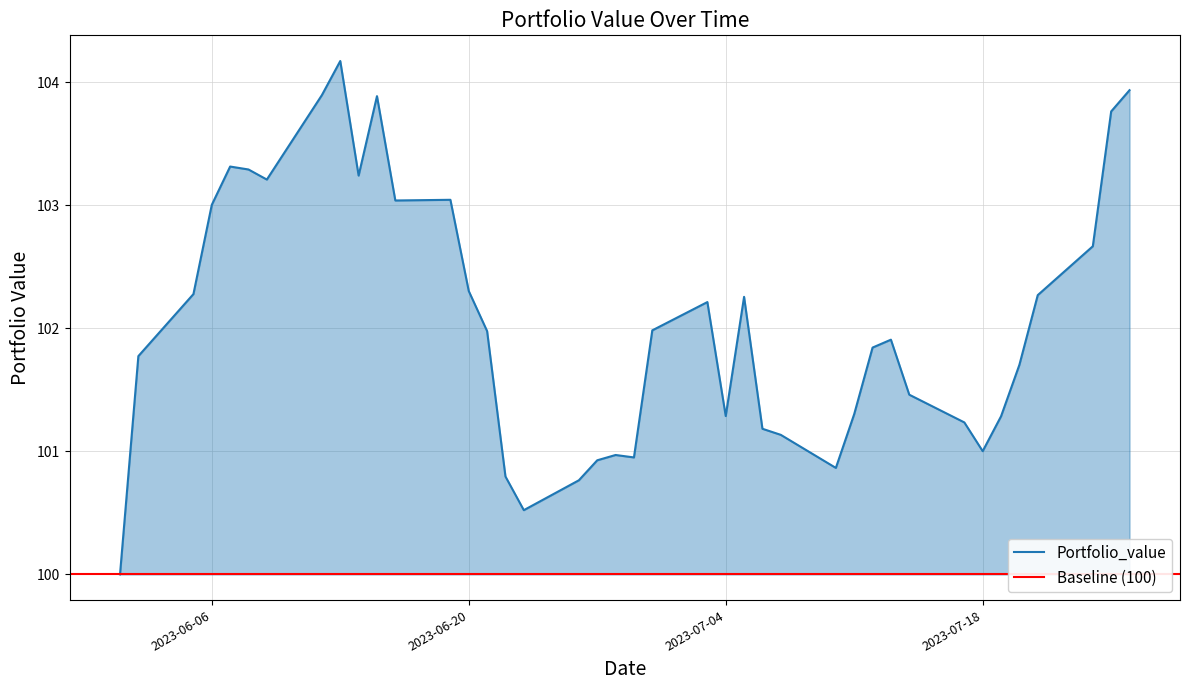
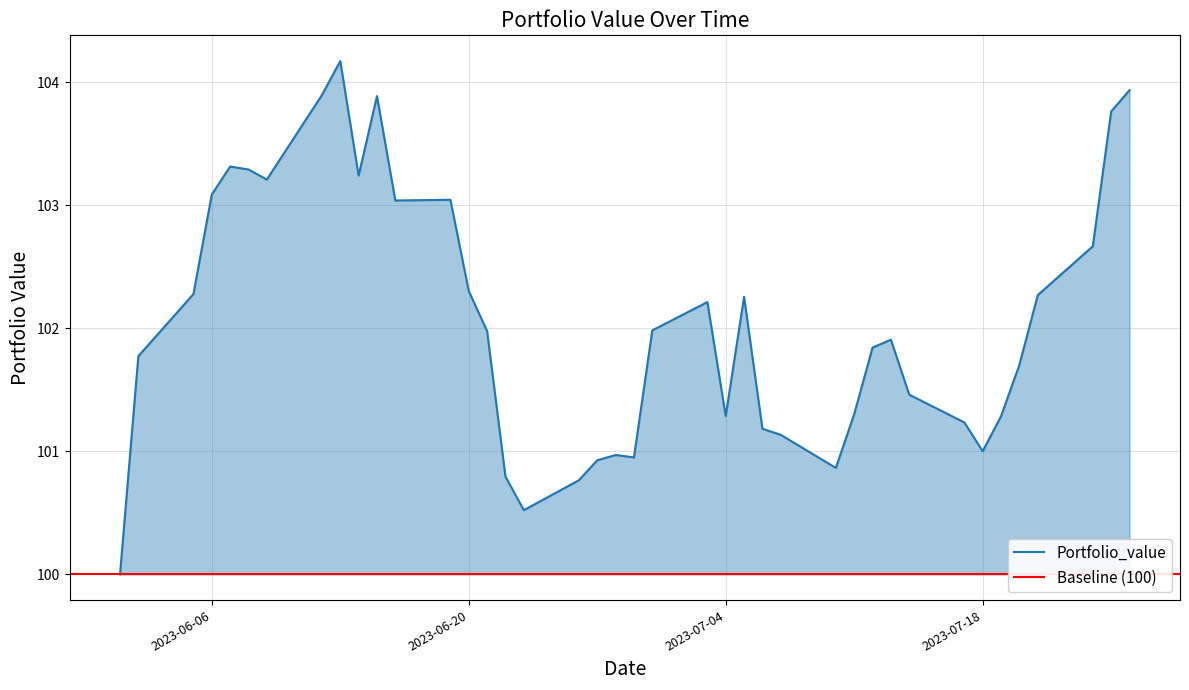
2023-06-06: 103.00 -> 103.09
